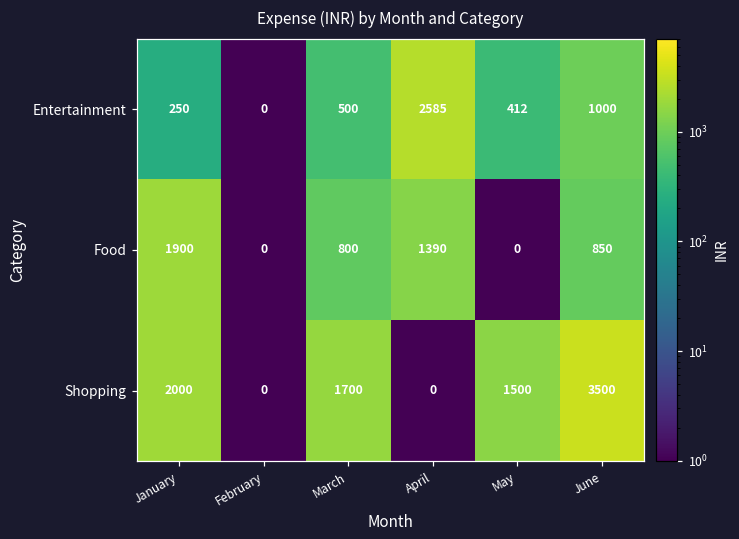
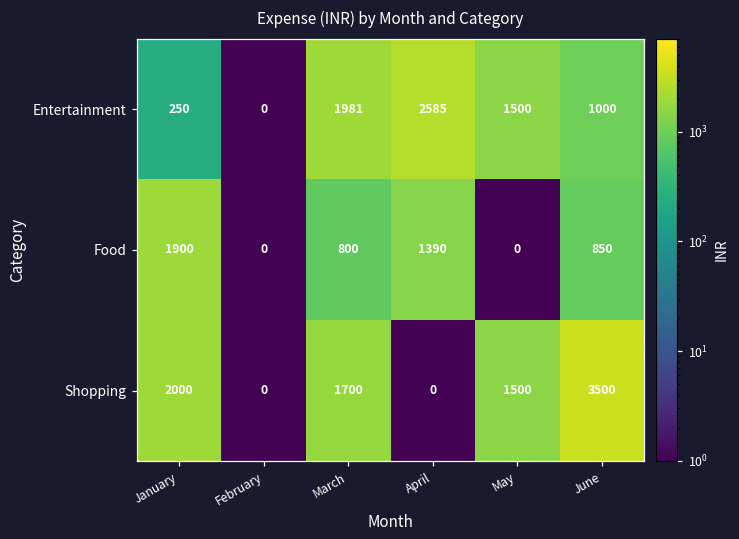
Entertainment, March: 500 -> 1981
Entertainment, May: 412 -> 1500
